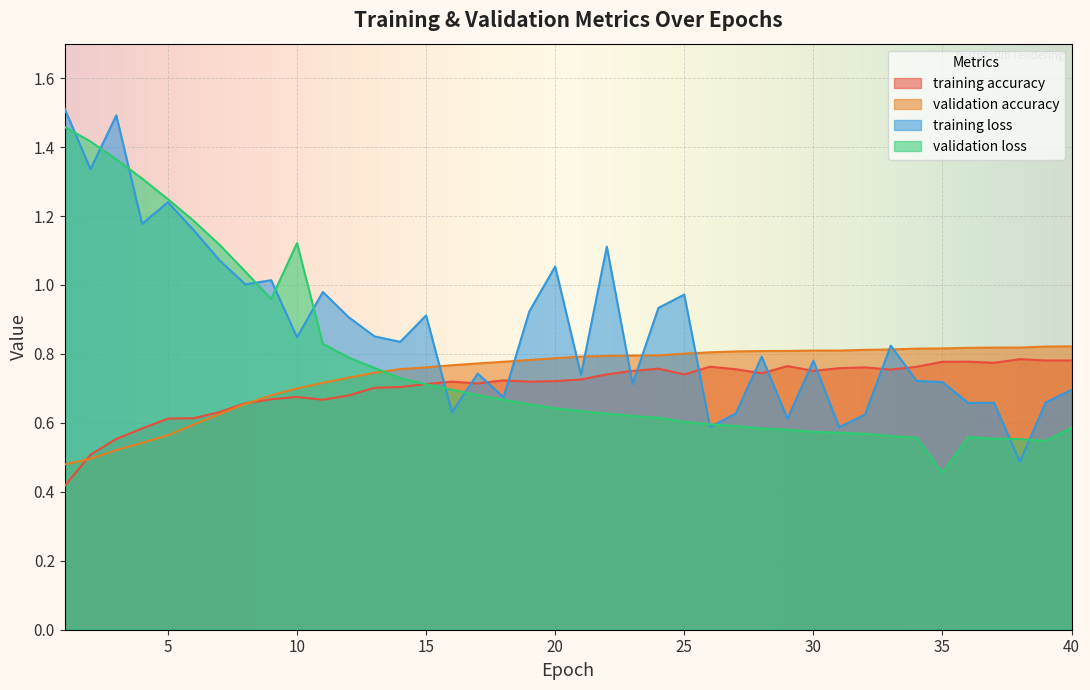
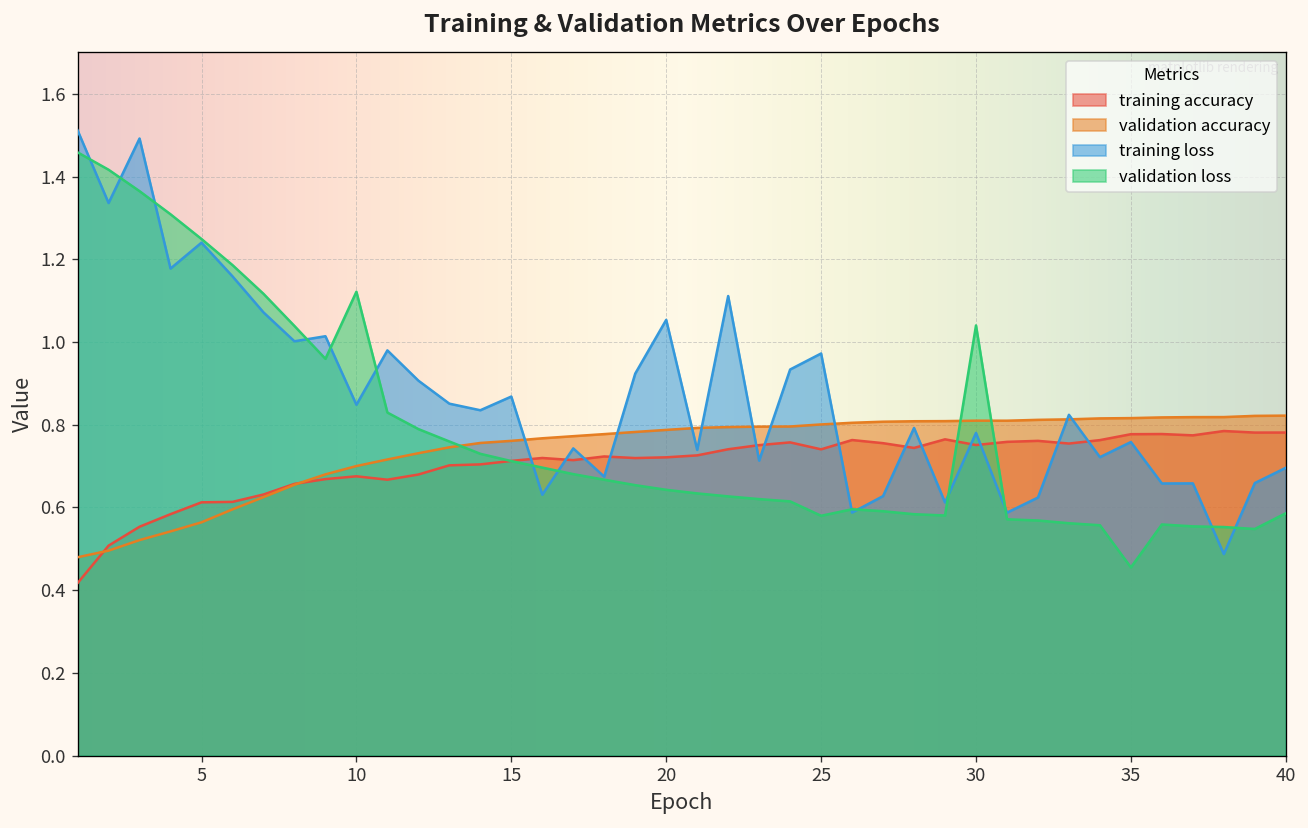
training loss, 15: 0.91 -> 0.87
validation loss, 25: 0.60 -> 0.58
validation loss, 30: 0.57 -> 1.04
training loss, 35: 0.72 -> 0.76
